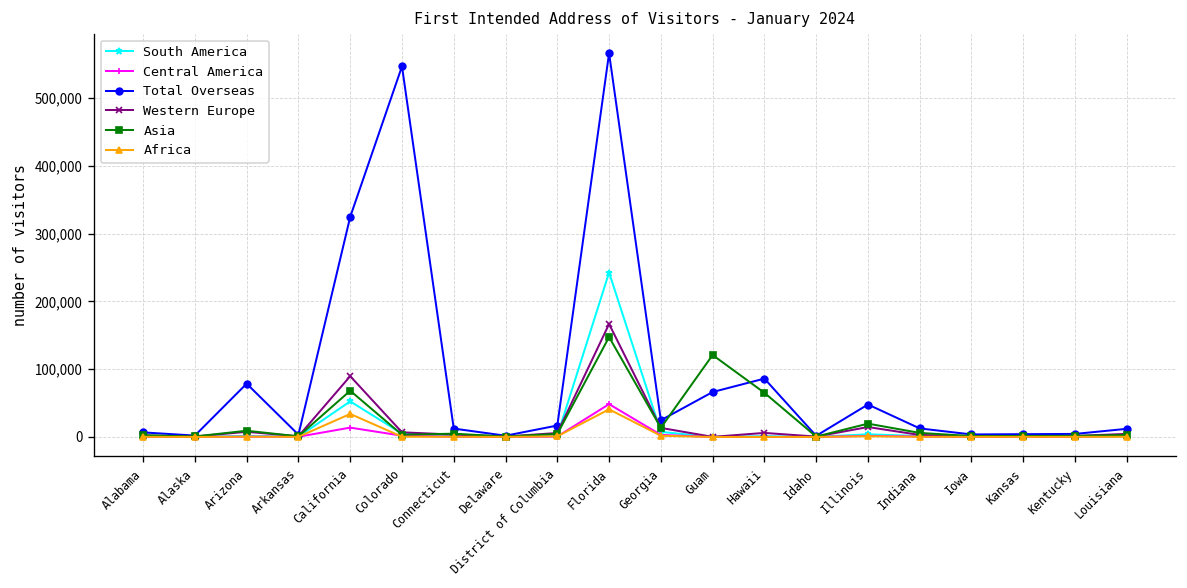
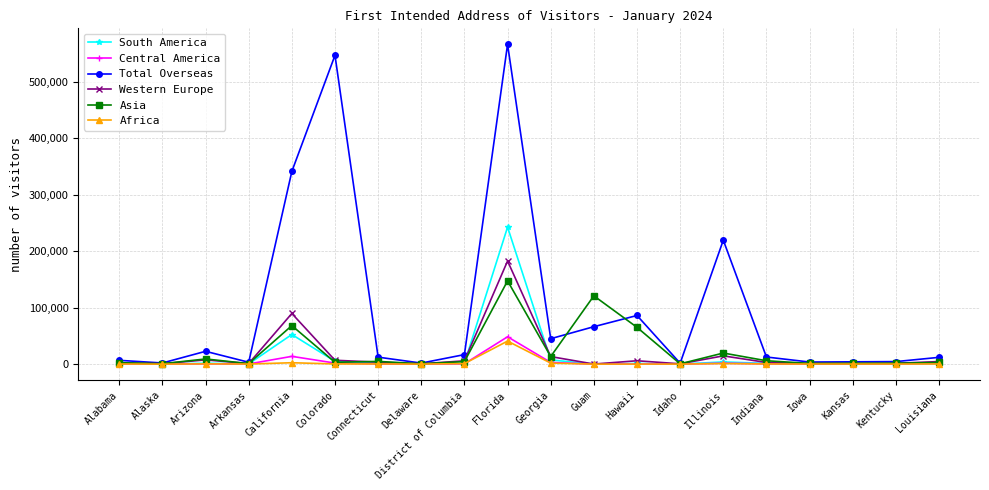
Total Overseas, Arizona: 80,000 -> 20,000
Total Overseas, California: 320,000 -> 340,000
Africa, California: 30,000 -> 0
Western Europe, Florida: 170,000 -> 180,000
Total Overseas, Georgia: 20,000 -> 50,000
Total Overseas, Illinois: 50,000 -> 220,000
